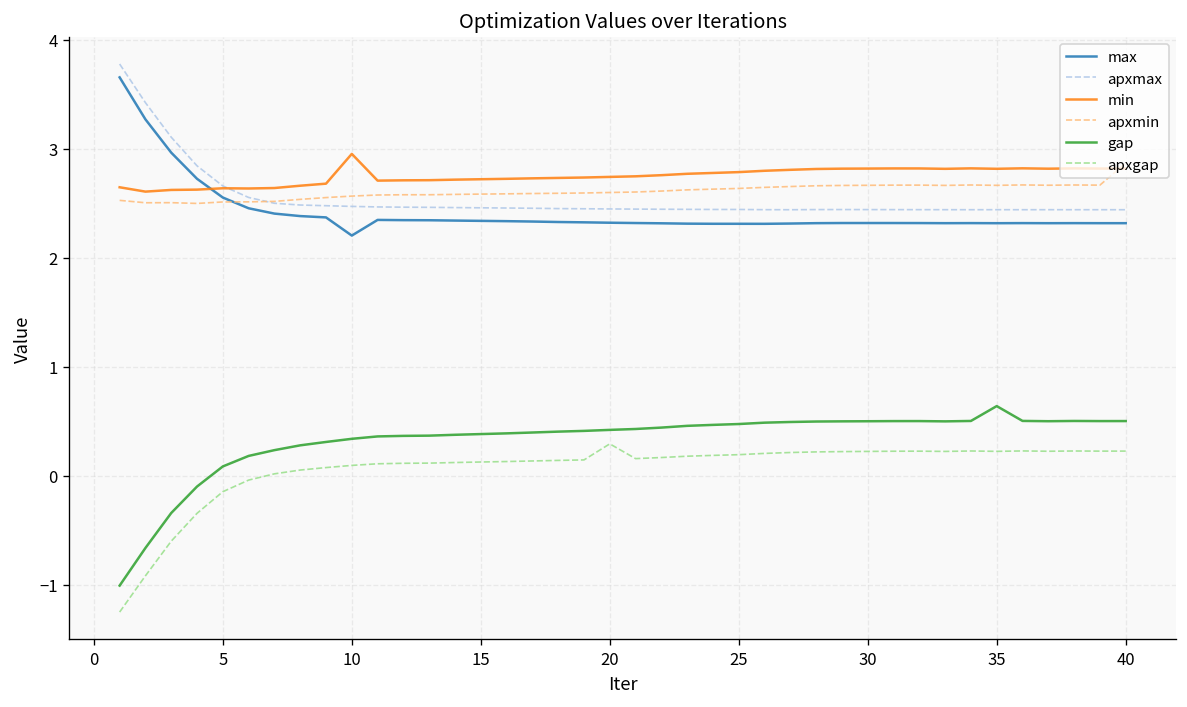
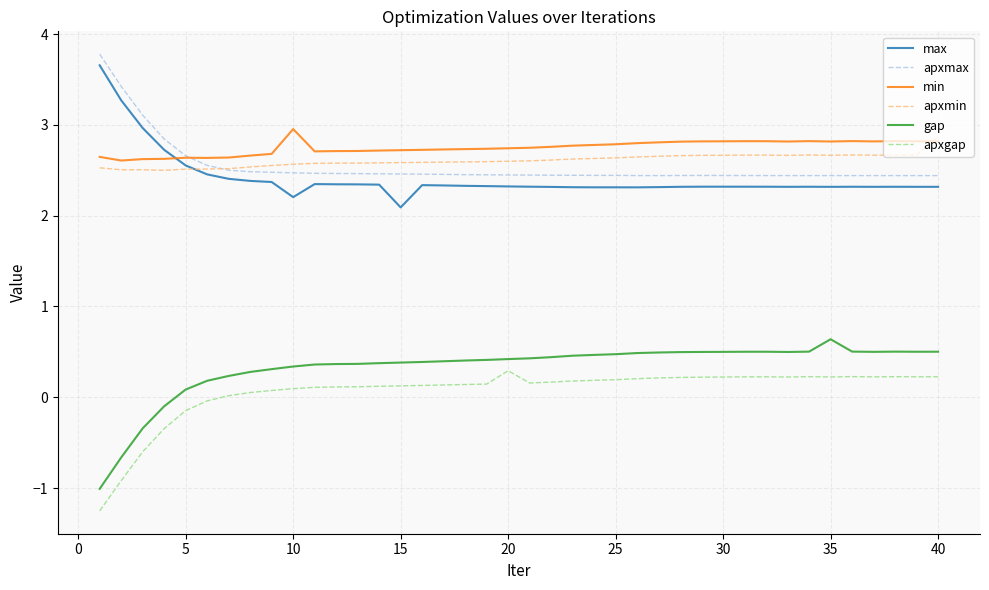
max, 15: 2.3 -> 2.1
